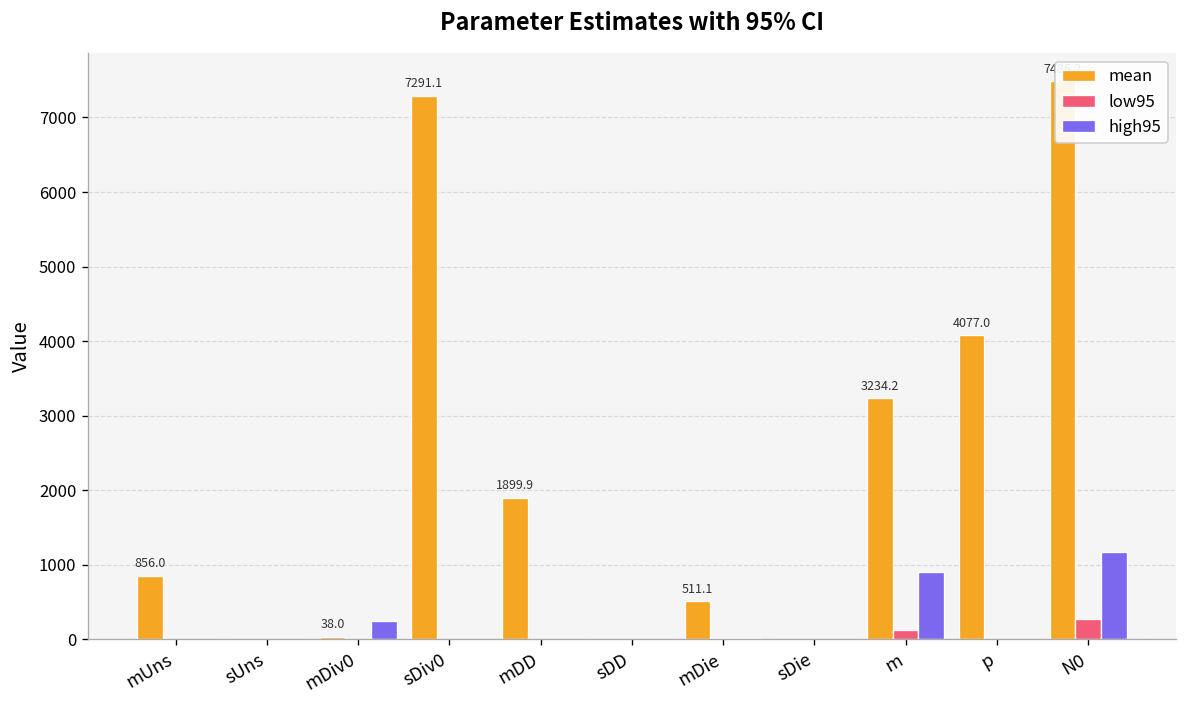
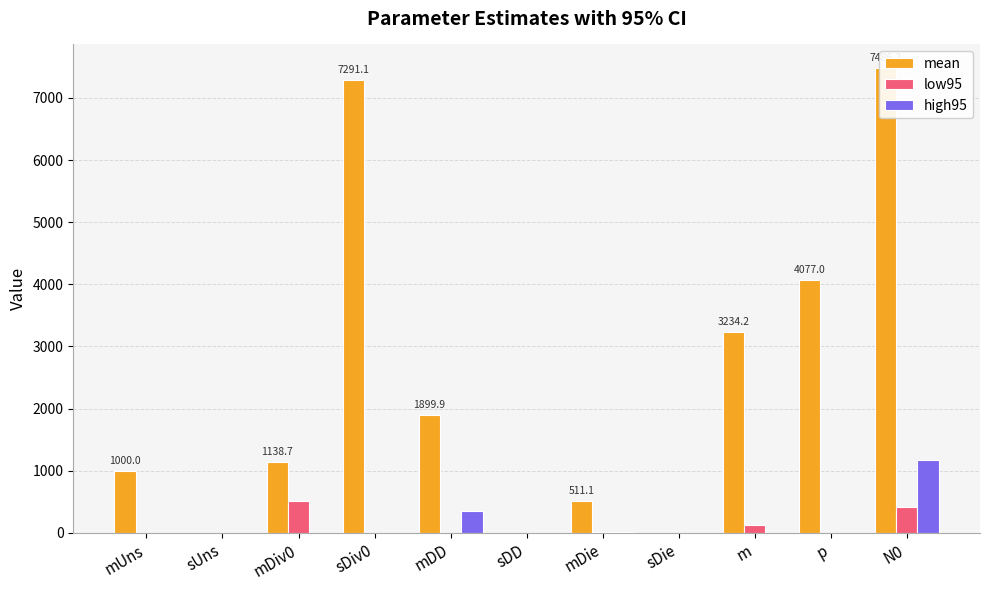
mean, mUns: 856.0 -> 1000.0
mean, mDiv0: 38.0 -> 1138.7
low95, mDiv0: 0 -> 500
high95, mDiv0: 300 -> 0
high95, mDD: 0 -> 400
high95, m: 900 -> 0
low95, N0: 300 -> 400
